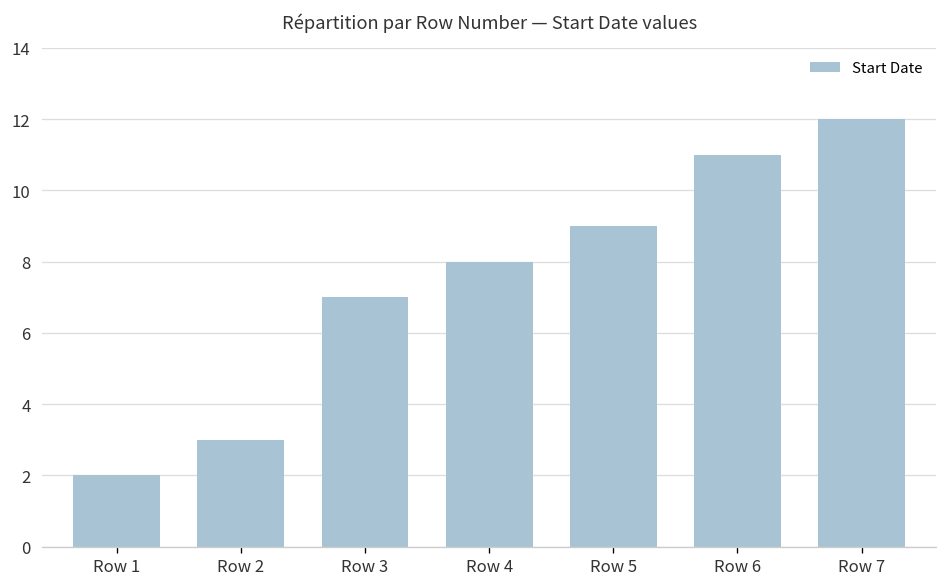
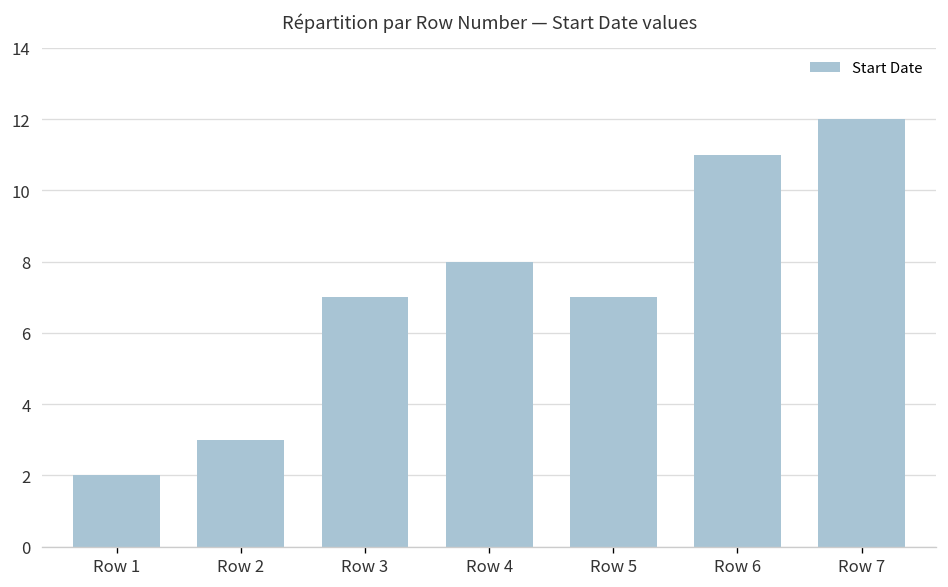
Row 5: 9 -> 7
